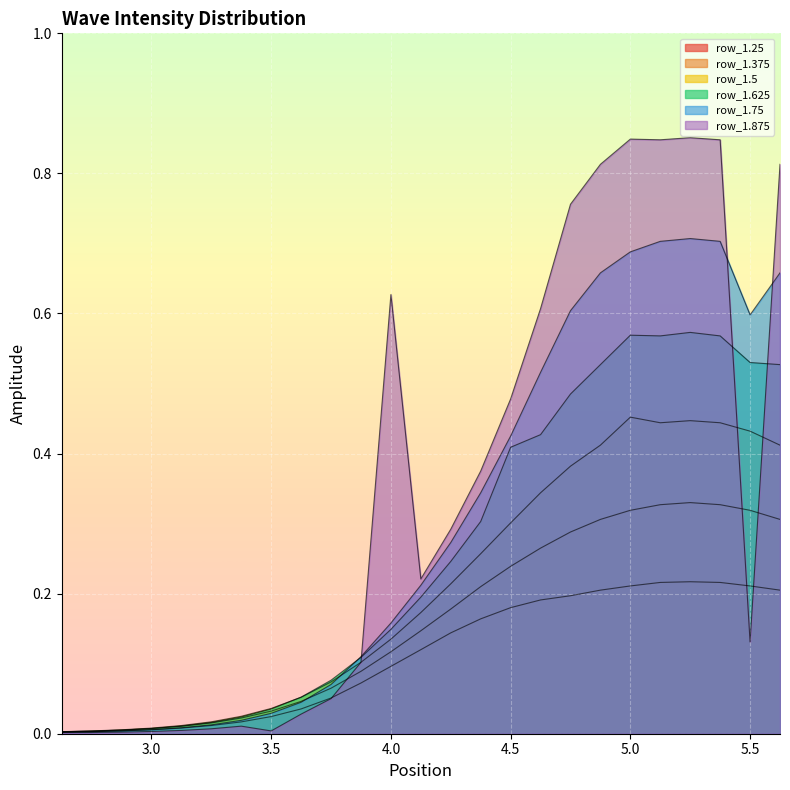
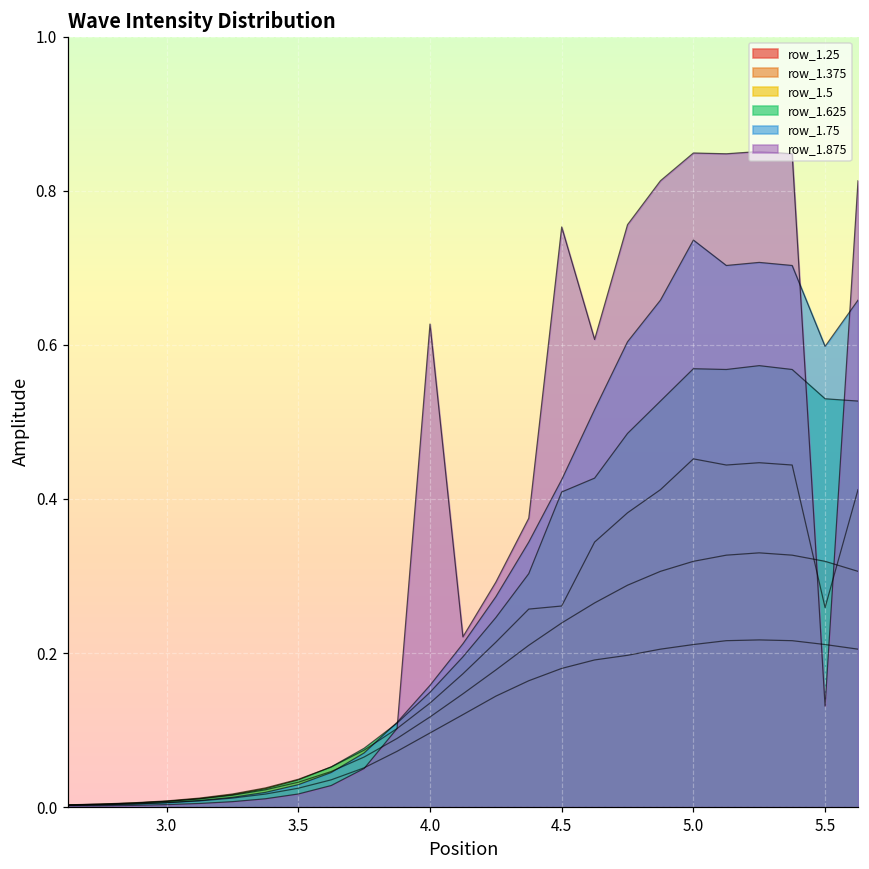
row_1.875, 3.5: 0.00 -> 0.02
row_1.5, 4.5: 0.30 -> 0.26
row_1.875, 4.5: 0.48 -> 0.75
row_1.75, 5.0: 0.69 -> 0.74
row_1.5, 5.5: 0.43 -> 0.26
